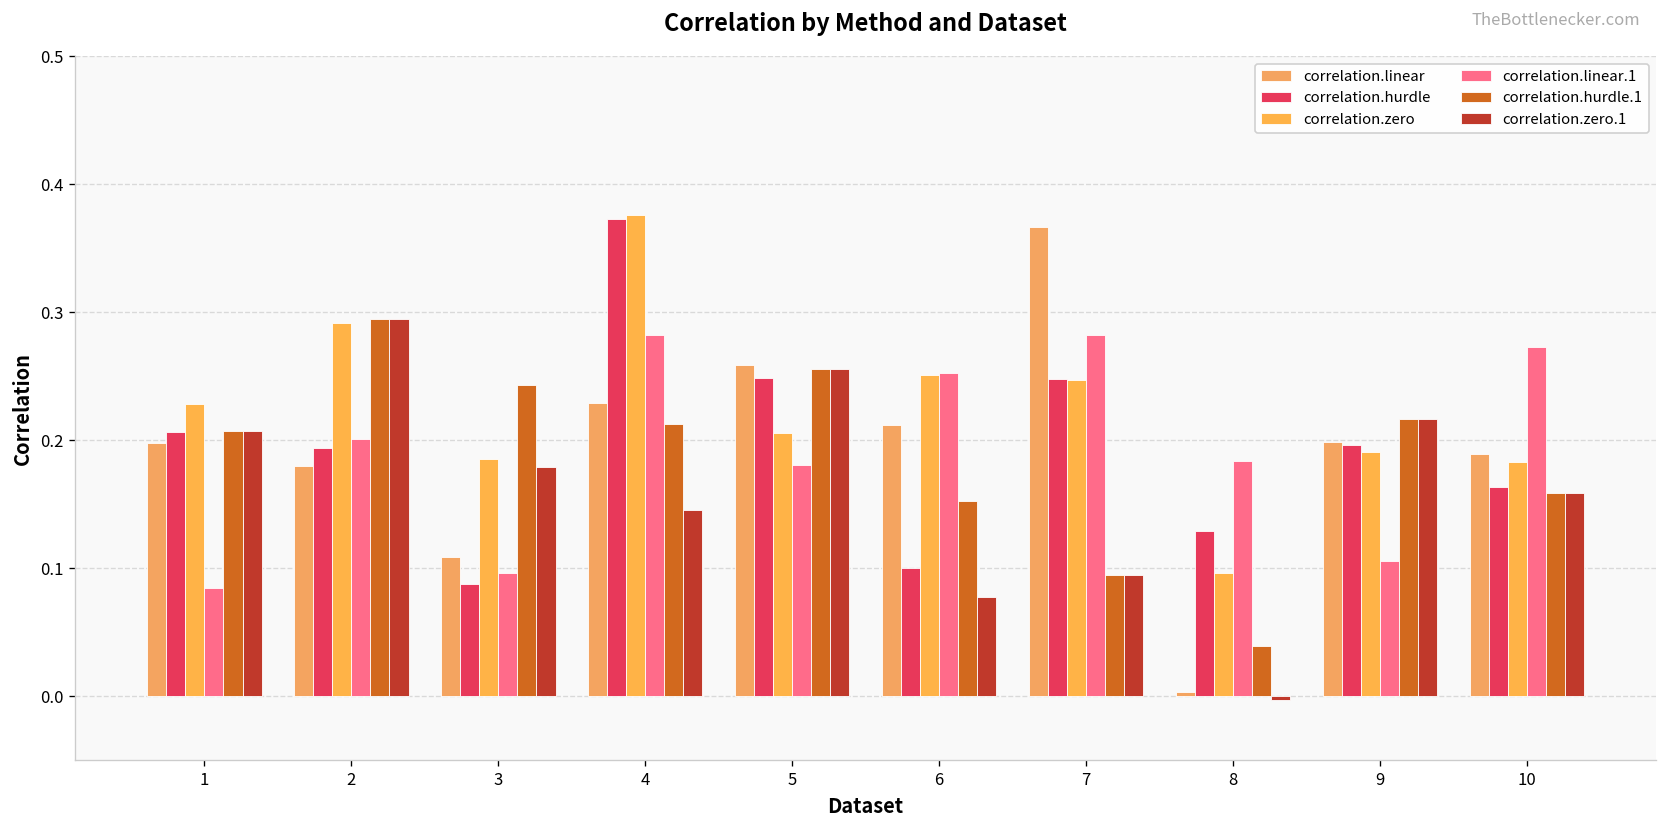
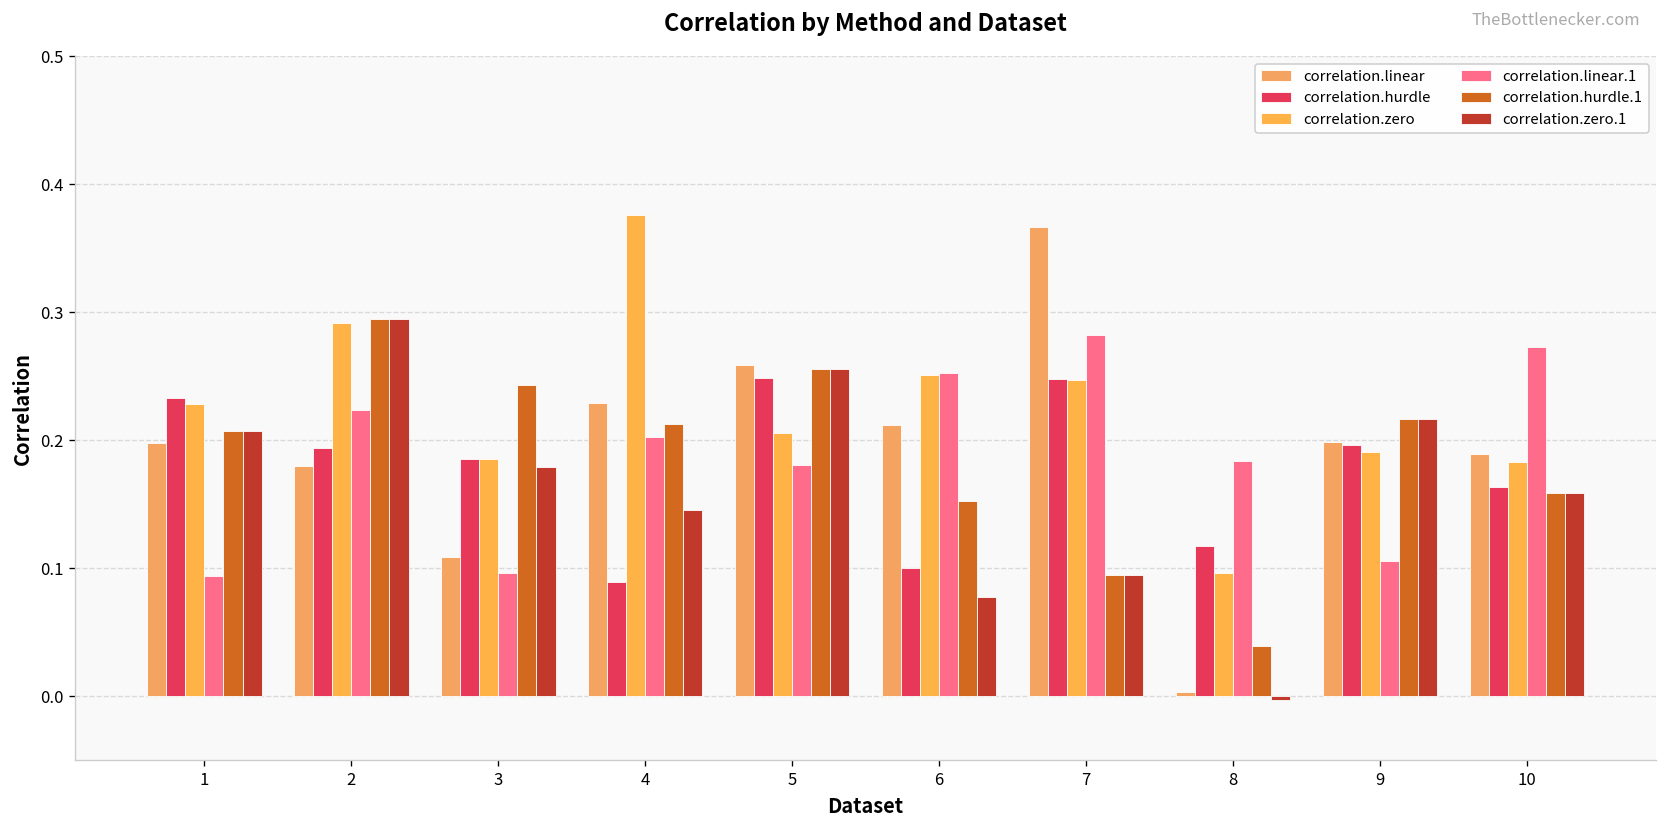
correlation.hurdle, 1: 0.206 -> 0.233
correlation.linear.1, 1: 0.084 -> 0.094
correlation.linear.1, 2: 0.201 -> 0.223
correlation.hurdle, 3: 0.087 -> 0.185
correlation.hurdle, 4: 0.372 -> 0.089
correlation.linear.1, 4: 0.282 -> 0.202
correlation.hurdle, 8: 0.129 -> 0.117
